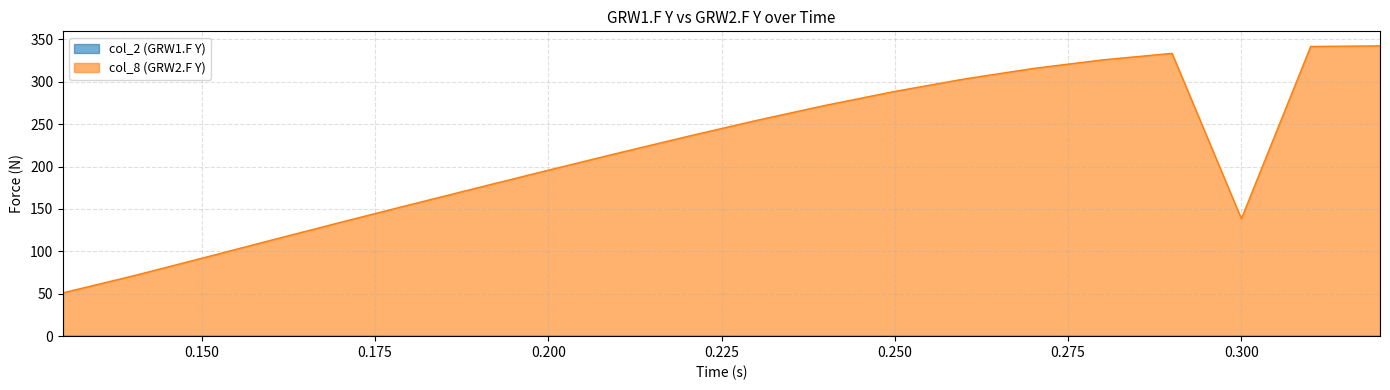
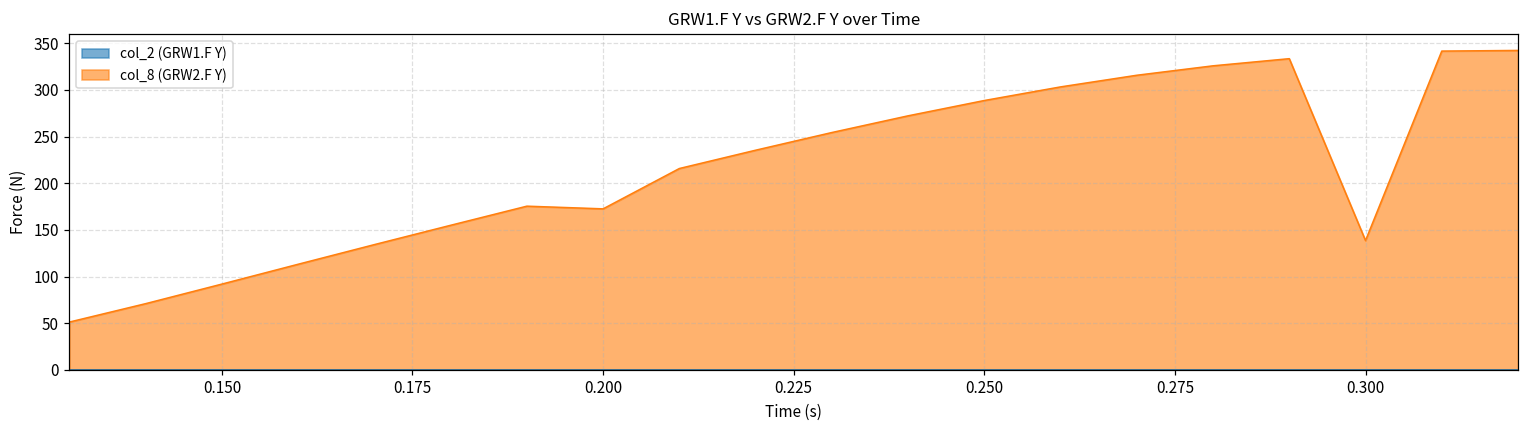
col_8 (GRW2.F Y), 0.200: 200 -> 170
